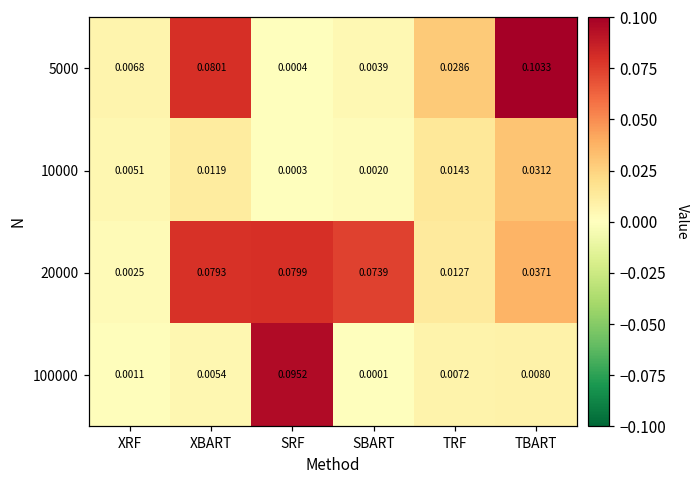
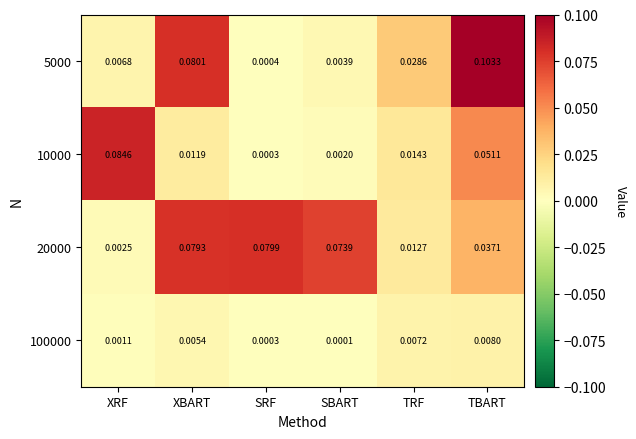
10000, XRF: 0.0051 -> 0.0846
10000, TBART: 0.0312 -> 0.0511
100000, SRF: 0.0952 -> 0.0003
